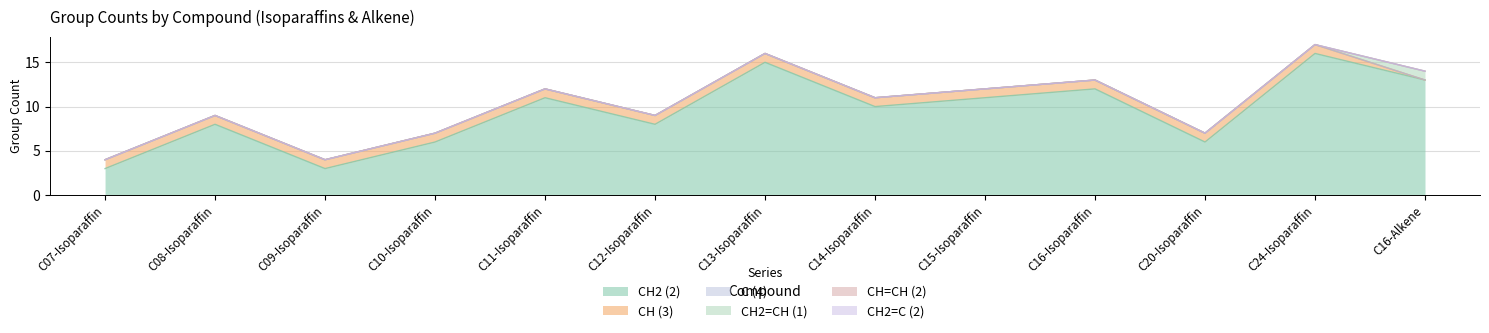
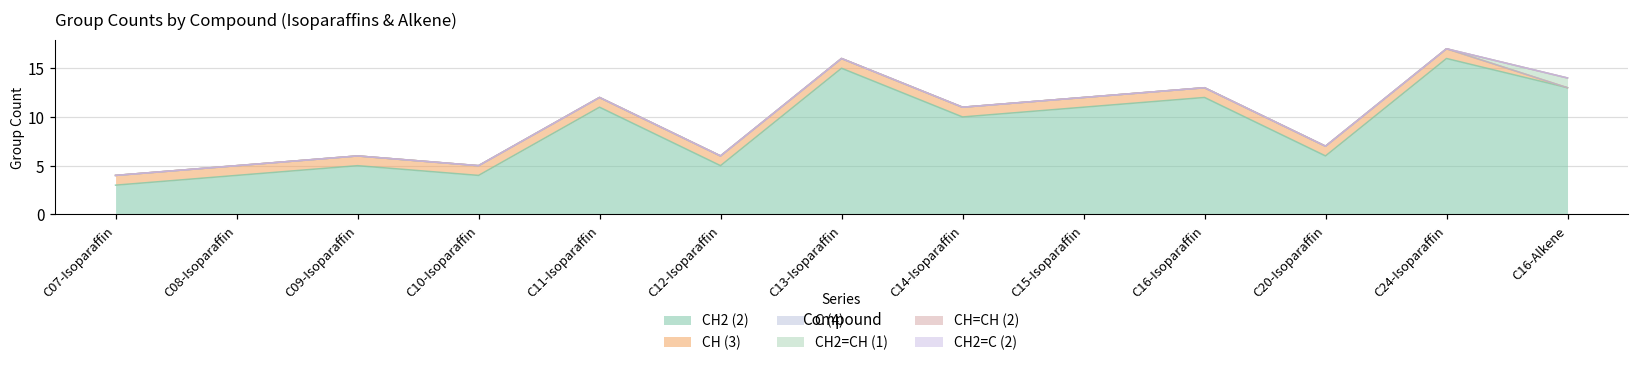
CH2 (2), C08-Isoparaffin: 8 -> 4
CH2 (2), C09-Isoparaffin: 3 -> 5
CH2 (2), C10-Isoparaffin: 6 -> 4
CH2 (2), C12-Isoparaffin: 8 -> 5
